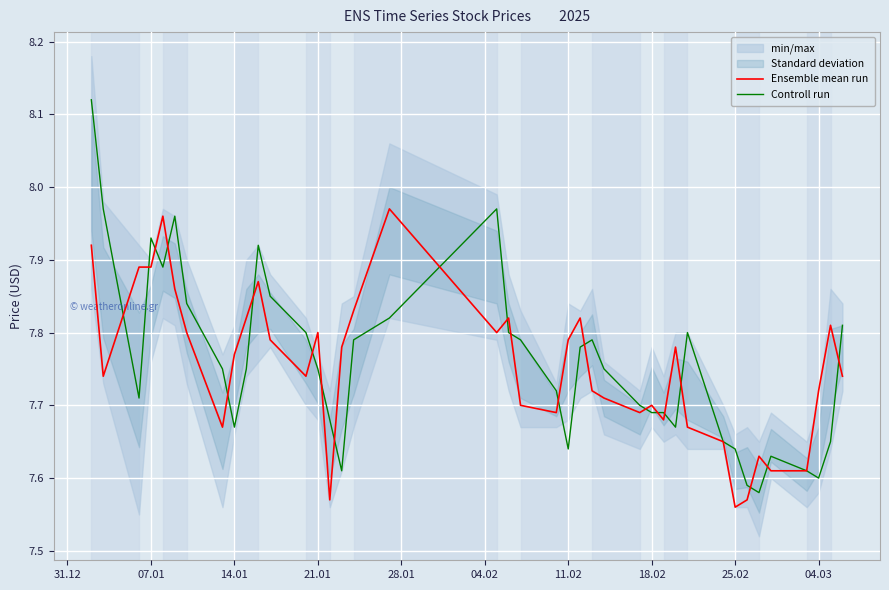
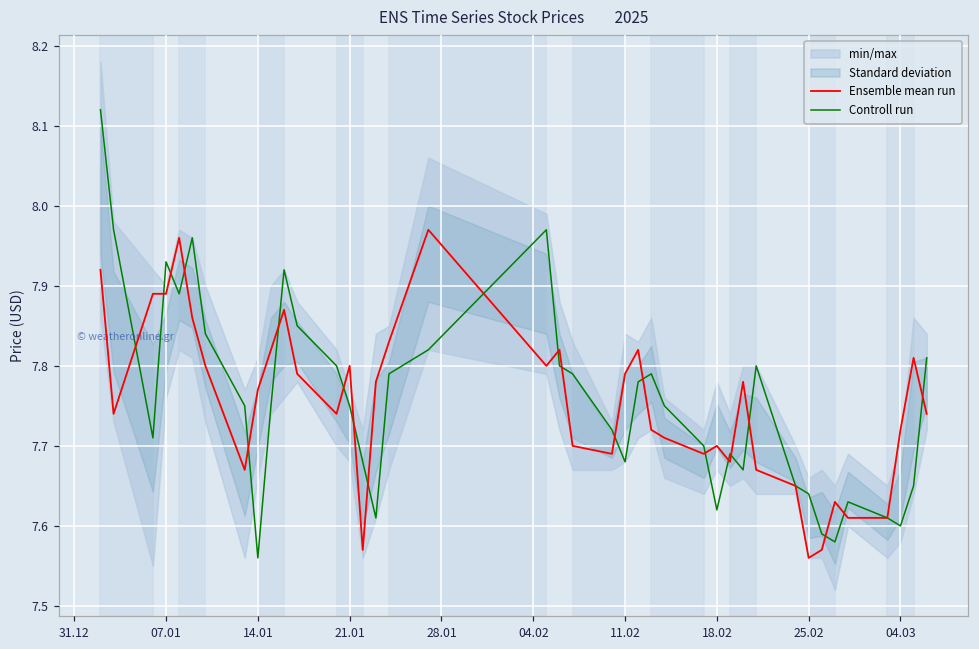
Controll run, 14.01: 7.67 -> 7.56
Controll run, 11.02: 7.64 -> 7.68
Controll run, 18.02: 7.69 -> 7.62
